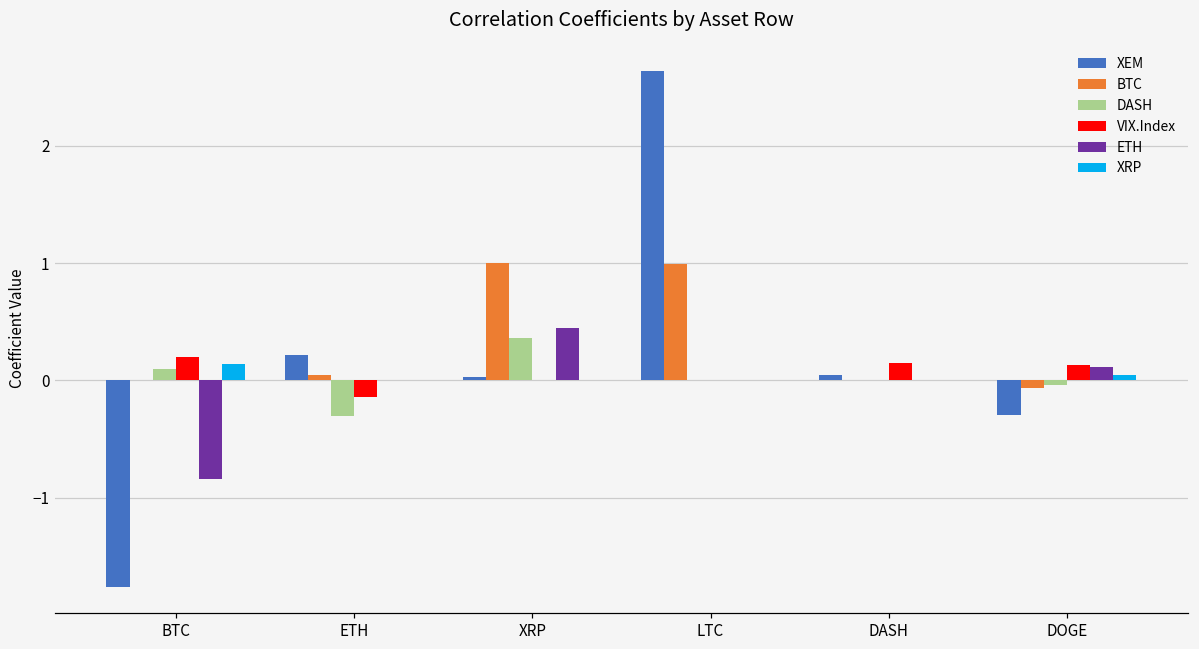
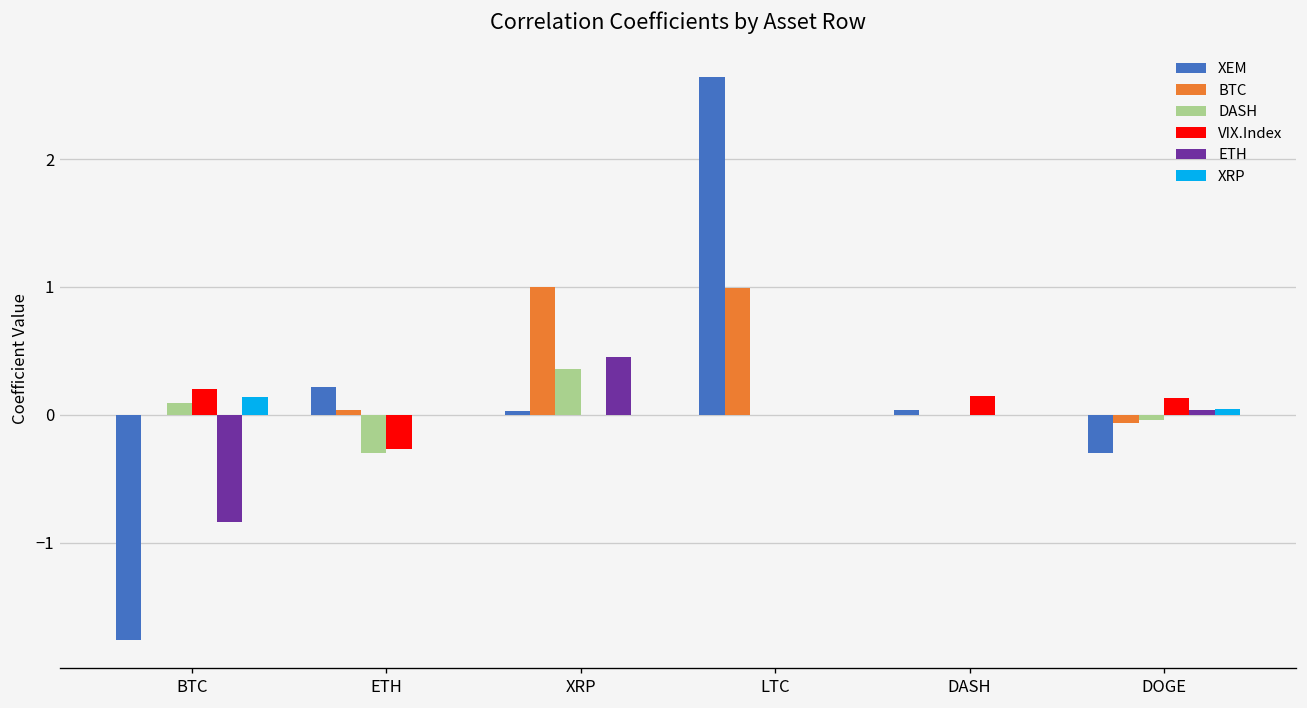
VIX.Index, ETH: -0.14 -> -0.27
ETH, DOGE: 0.11 -> 0.04
